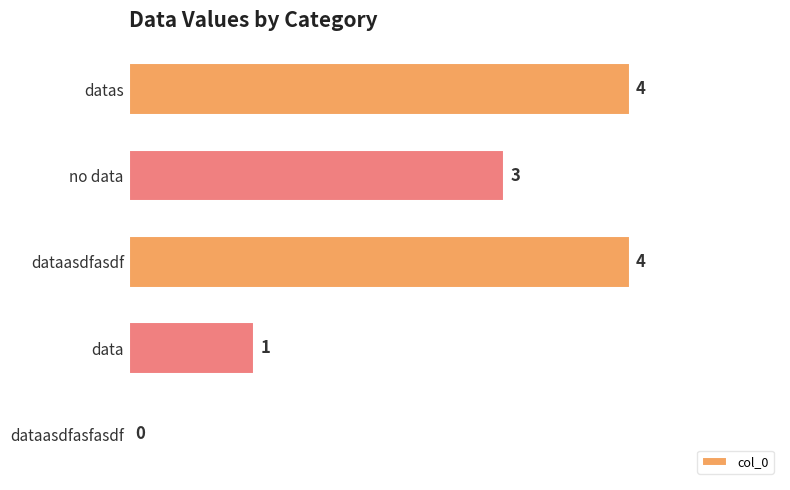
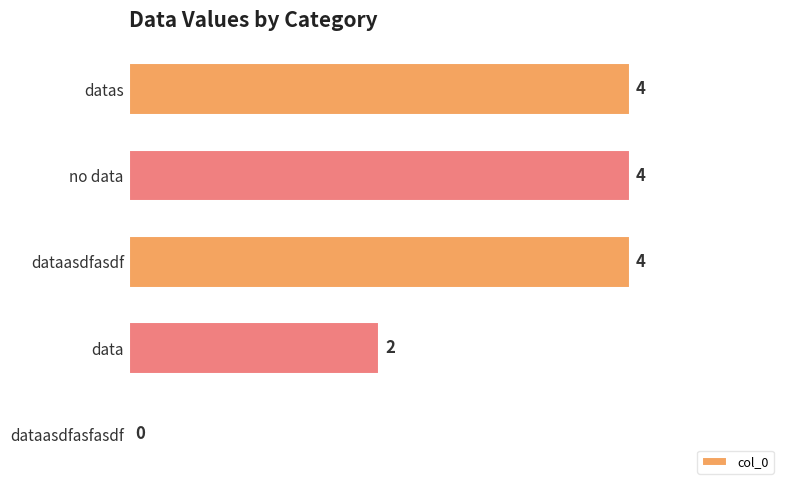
no data: 3 -> 4
data: 1 -> 2
